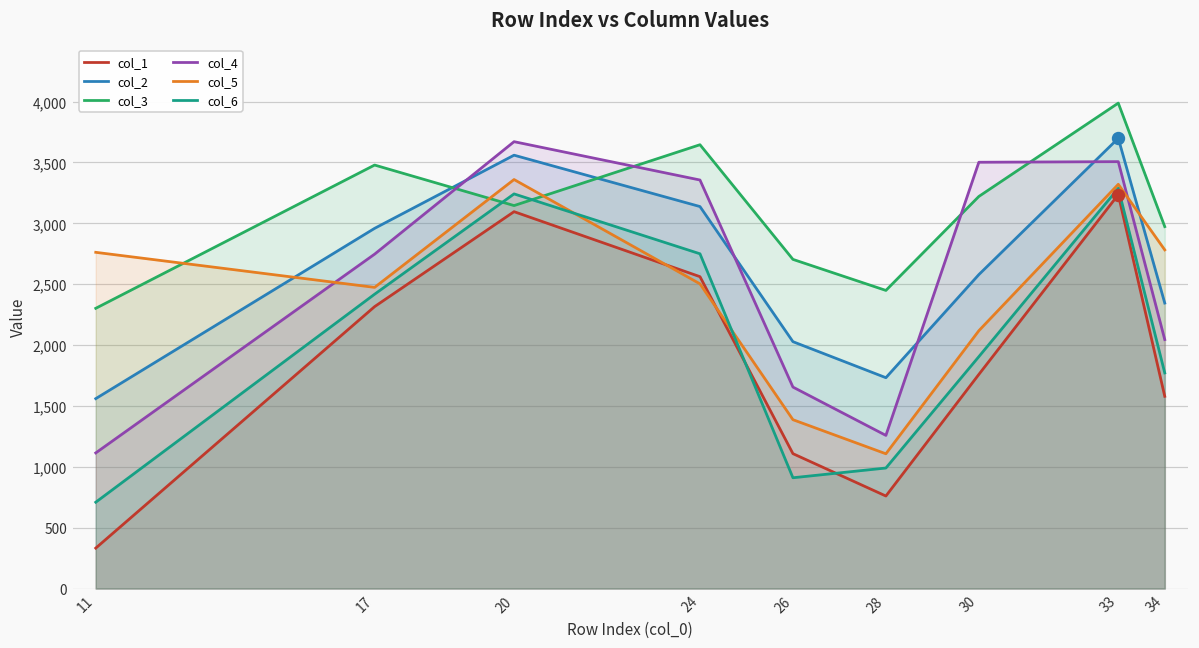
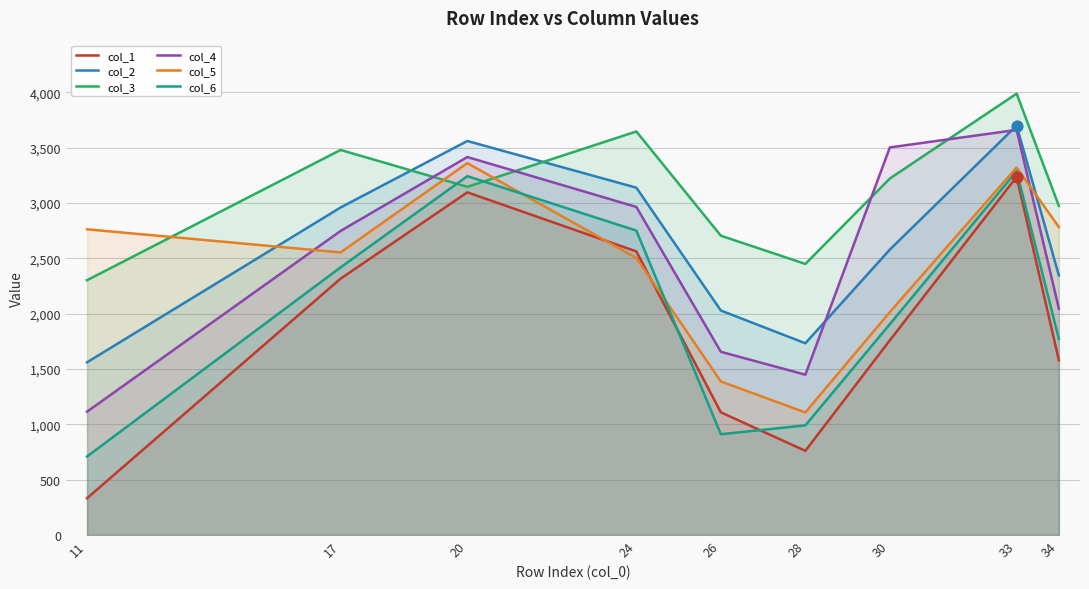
col_5, 17: 2,470 -> 2,550
col_4, 20: 3,670 -> 3,420
col_4, 24: 3,360 -> 2,960
col_4, 28: 1,260 -> 1,450
col_5, 30: 2,120 -> 2,010
col_4, 33: 3,510 -> 3,660
